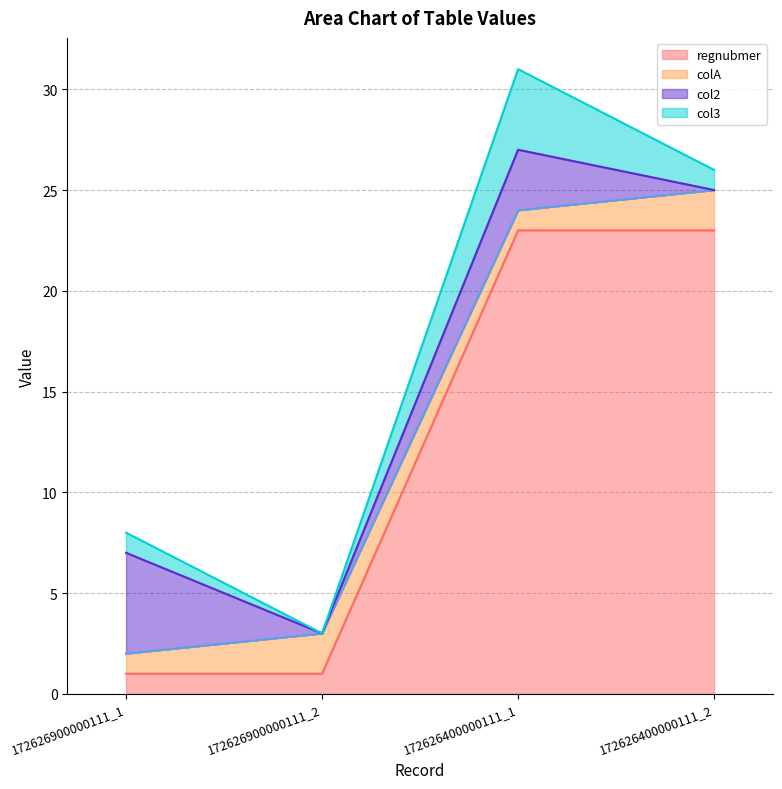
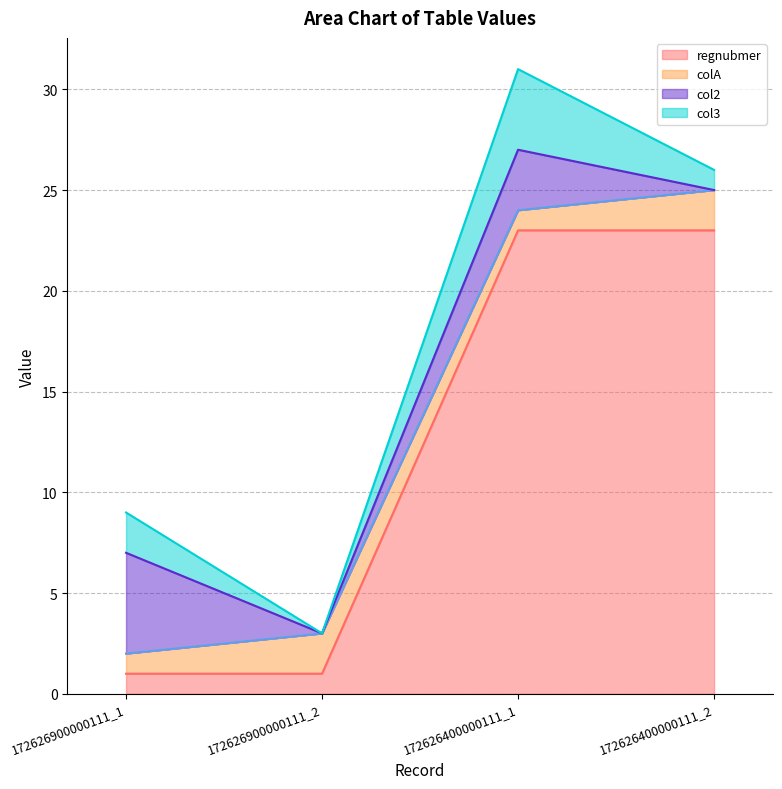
col3, 172626900000111_1: 1 -> 2
